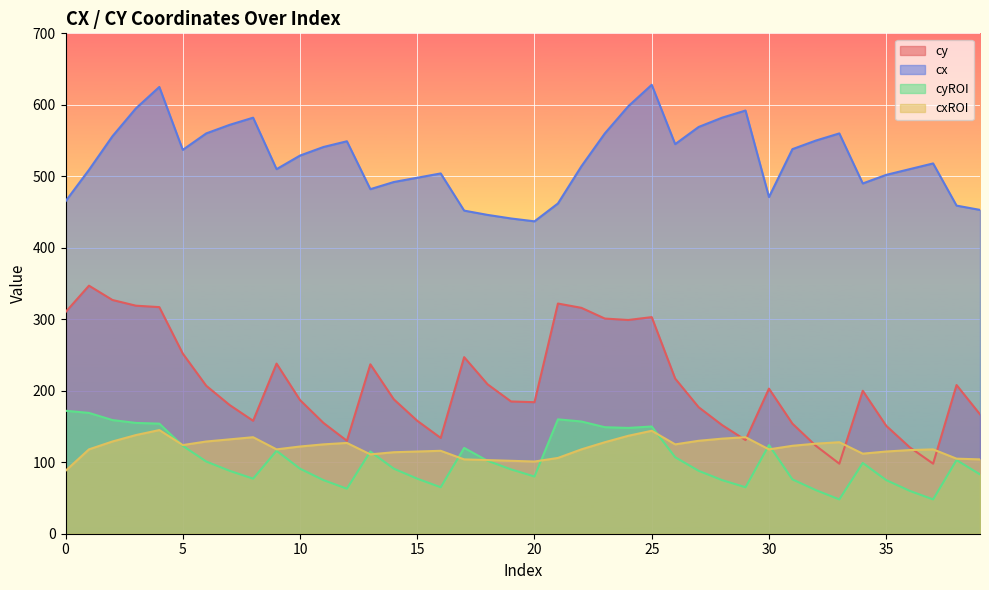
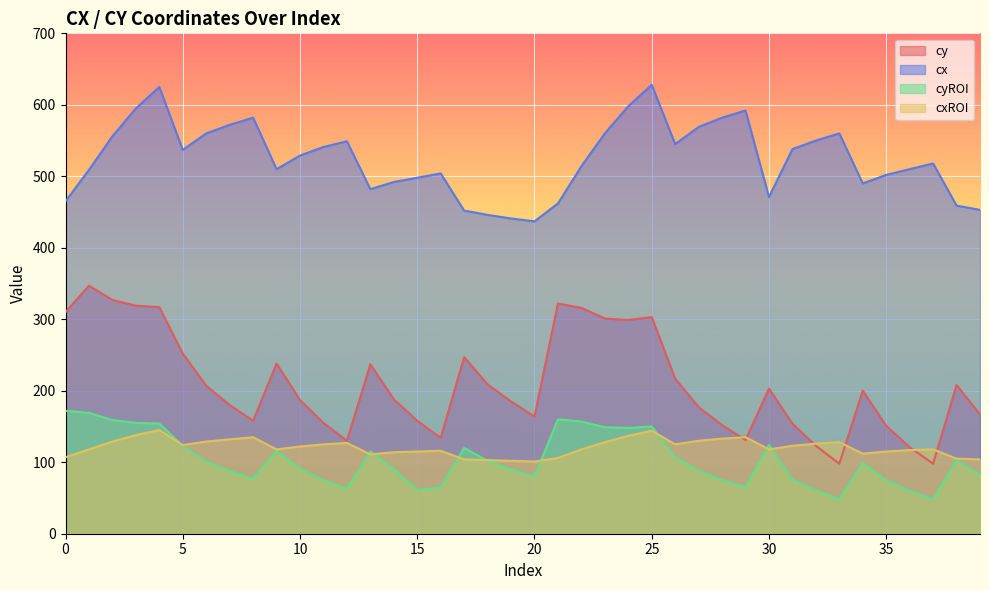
cxROI, 0: 90 -> 110
cyROI, 15: 80 -> 60
cy, 20: 180 -> 160
